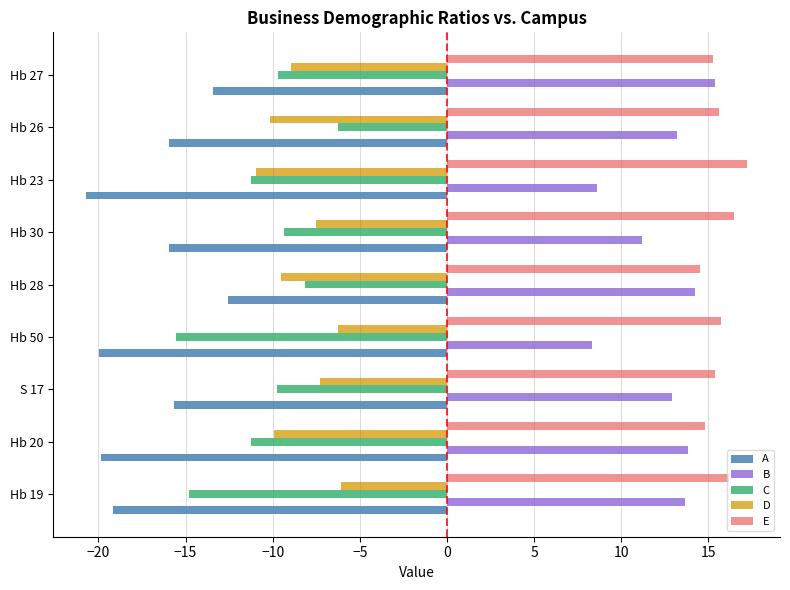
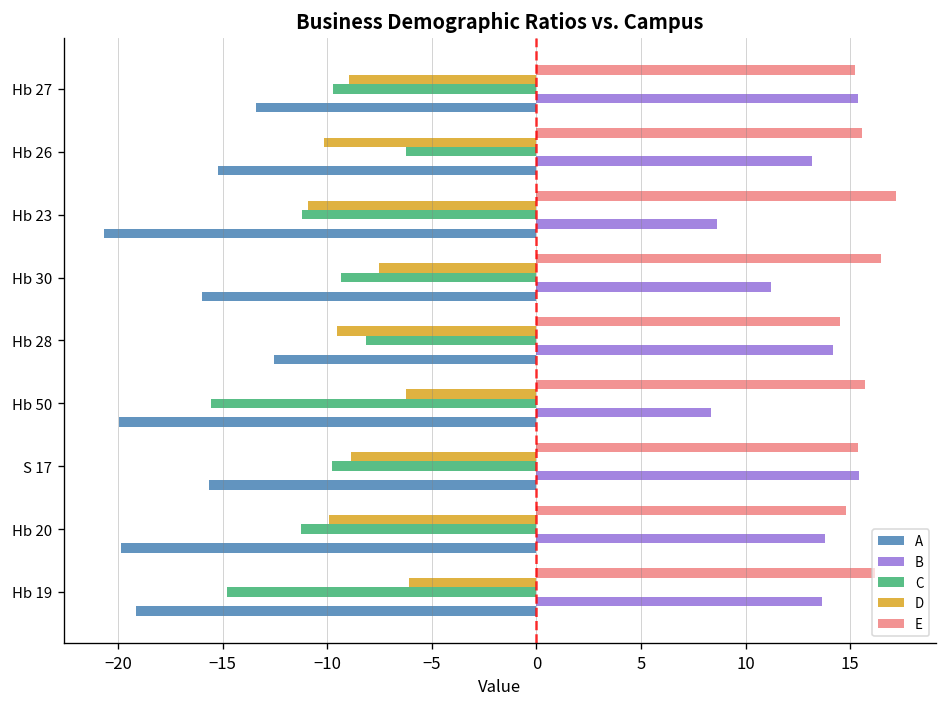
A, Hb 26: -16.0 -> -15.2
D, S 17: -7.3 -> -8.9
B, S 17: 12.9 -> 15.4
